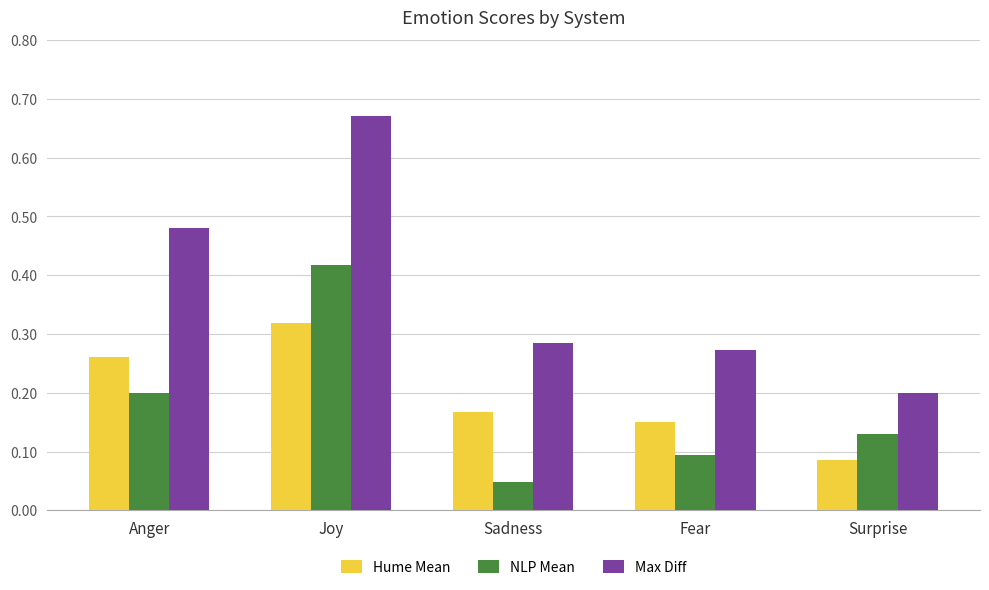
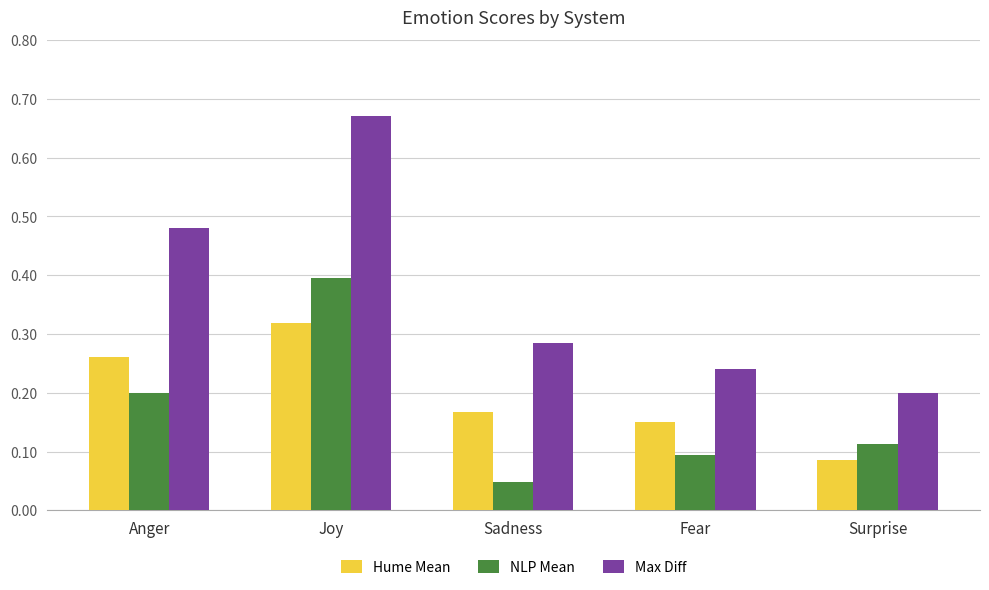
NLP Mean, Joy: 0.42 -> 0.40
Max Diff, Fear: 0.27 -> 0.24
NLP Mean, Surprise: 0.13 -> 0.11
